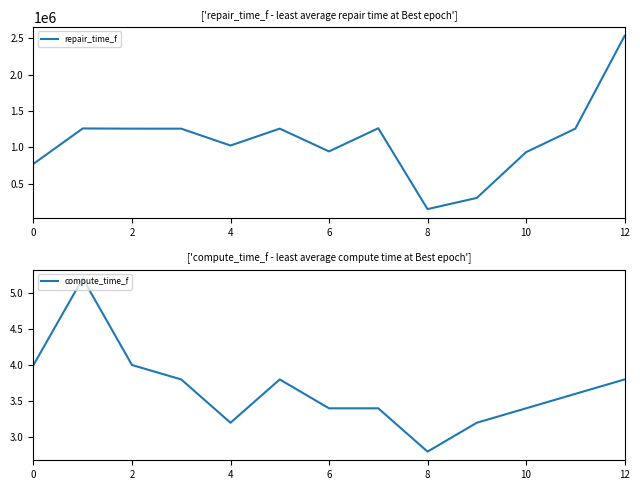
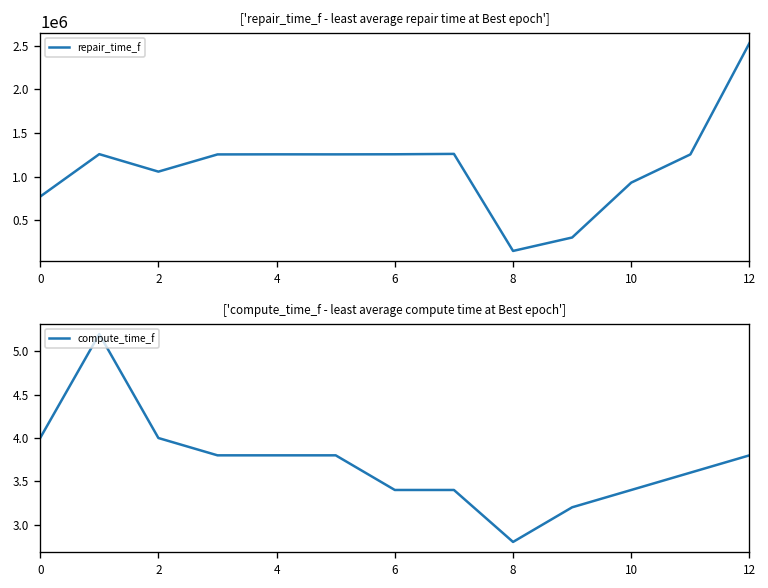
['repair_time_f - least average repair time at Best epoch'], 2: 1300000 -> 1100000
['repair_time_f - least average repair time at Best epoch'], 4: 1000000 -> 1300000
['repair_time_f - least average repair time at Best epoch'], 6: 900000 -> 1300000
['compute_time_f - least average compute time at Best epoch'], 4: 3.2 -> 3.8
